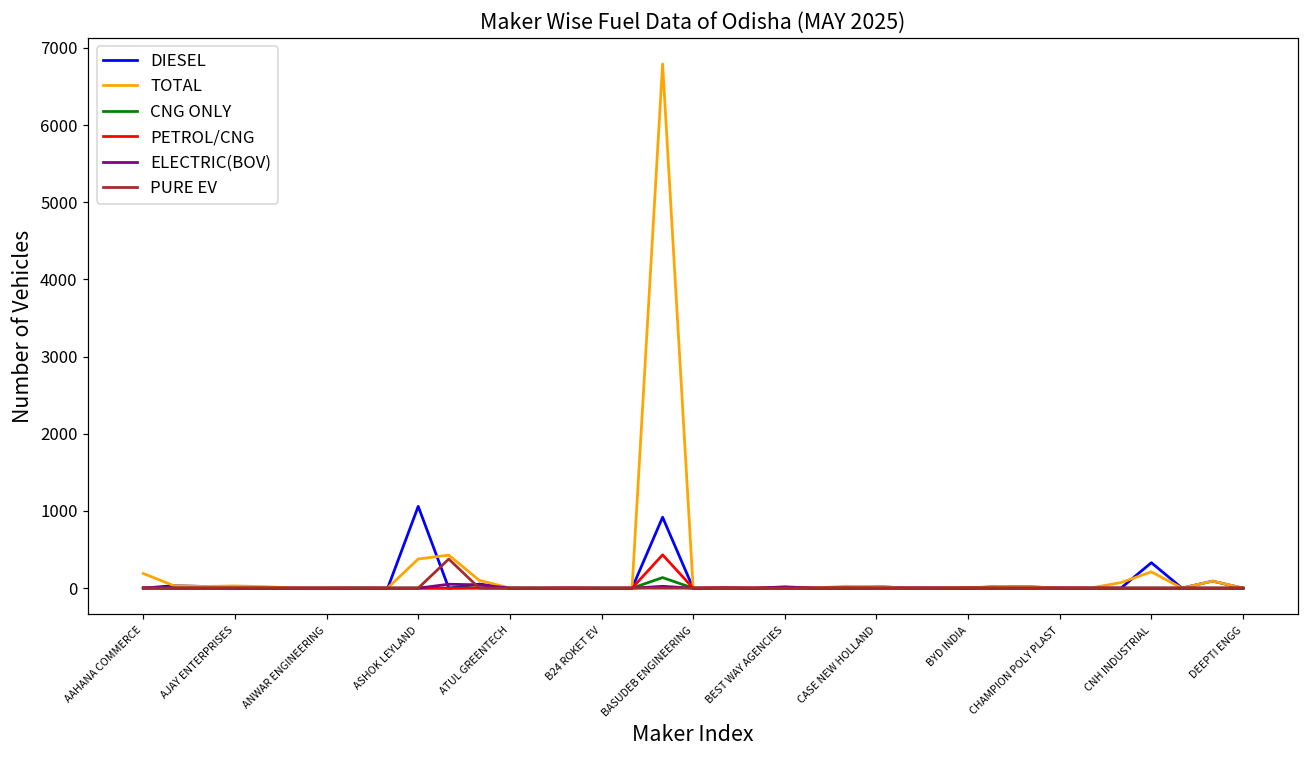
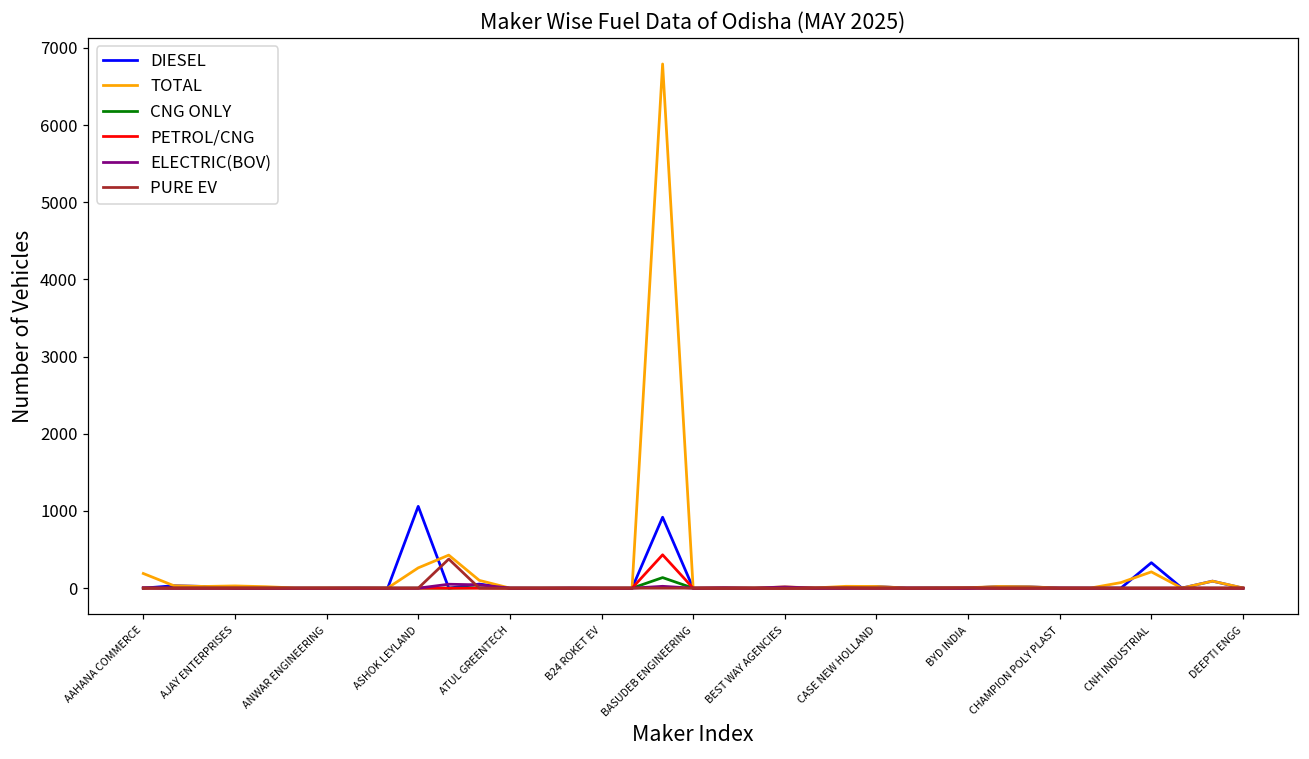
TOTAL, ASHOK LEYLAND: 400 -> 300
